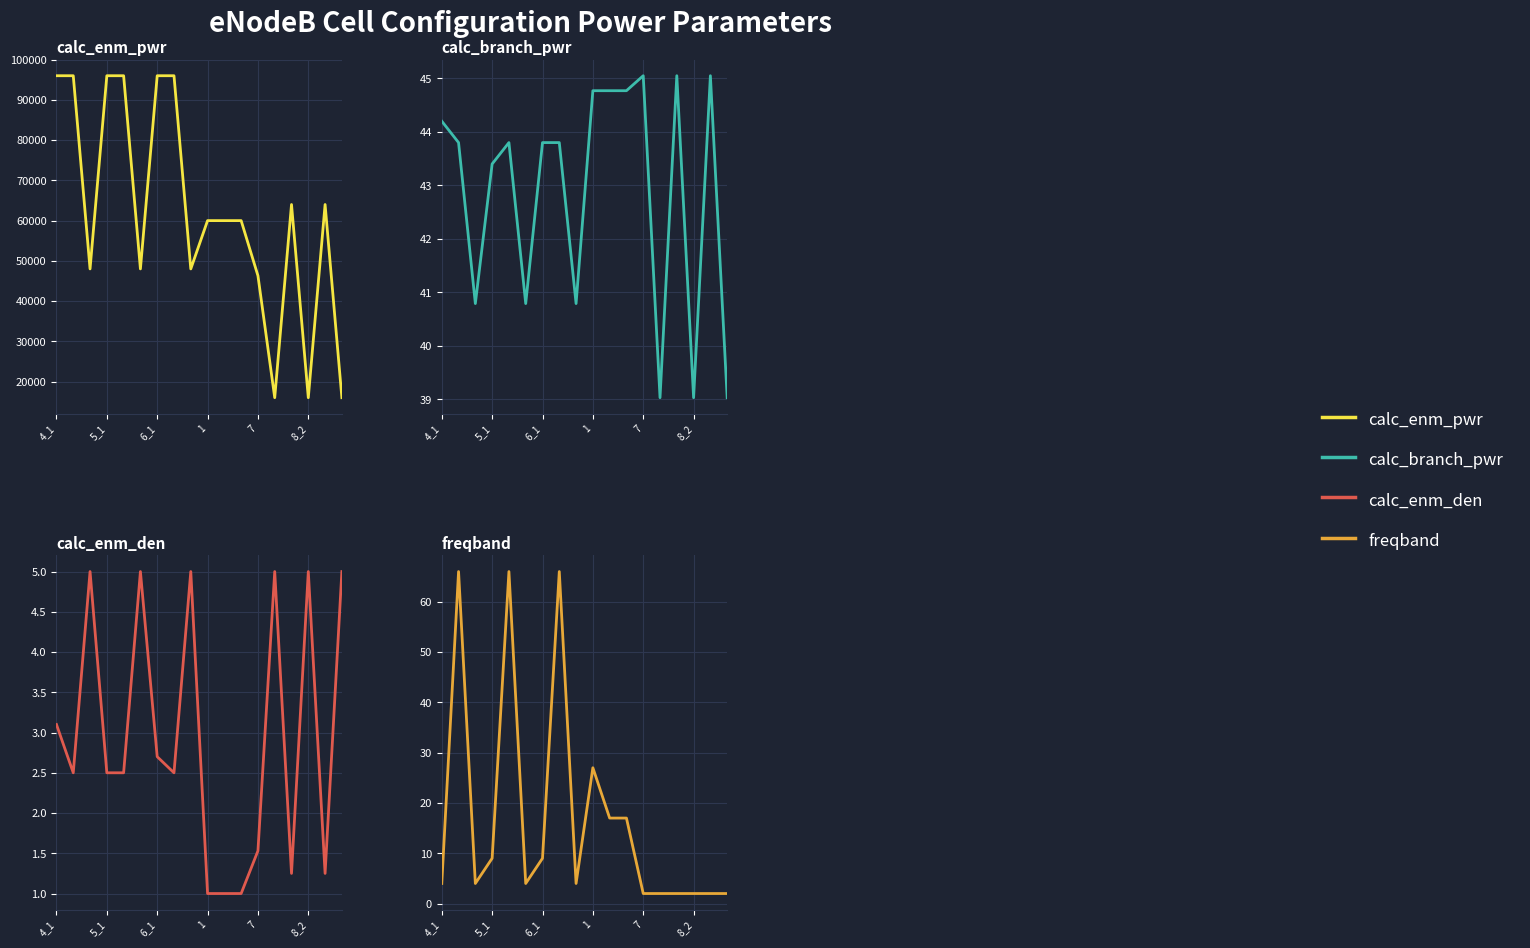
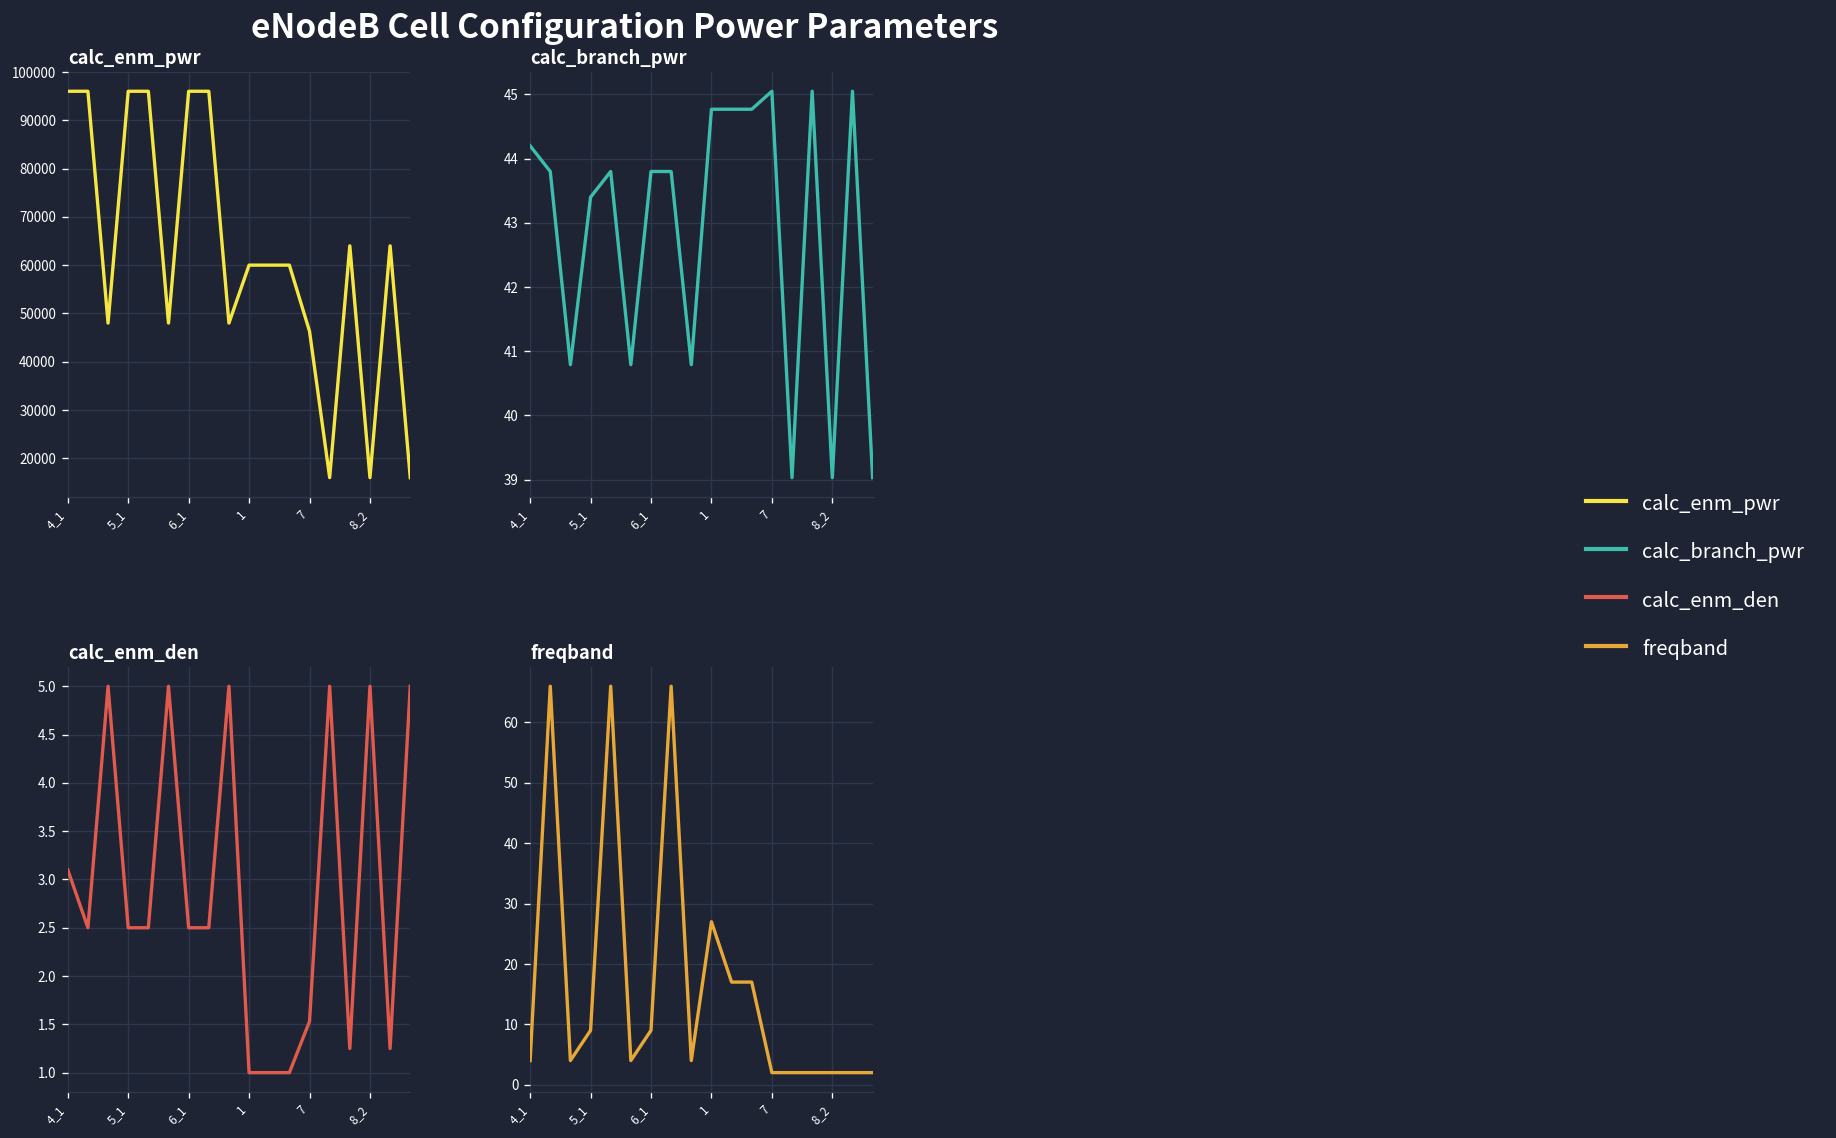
calc_enm_den, 6_1: 2.7 -> 2.5
